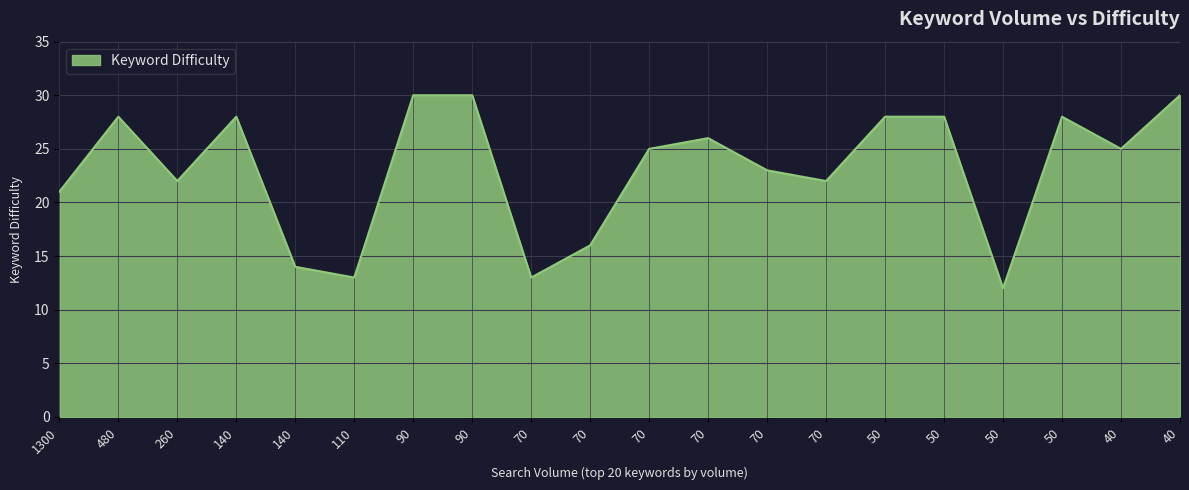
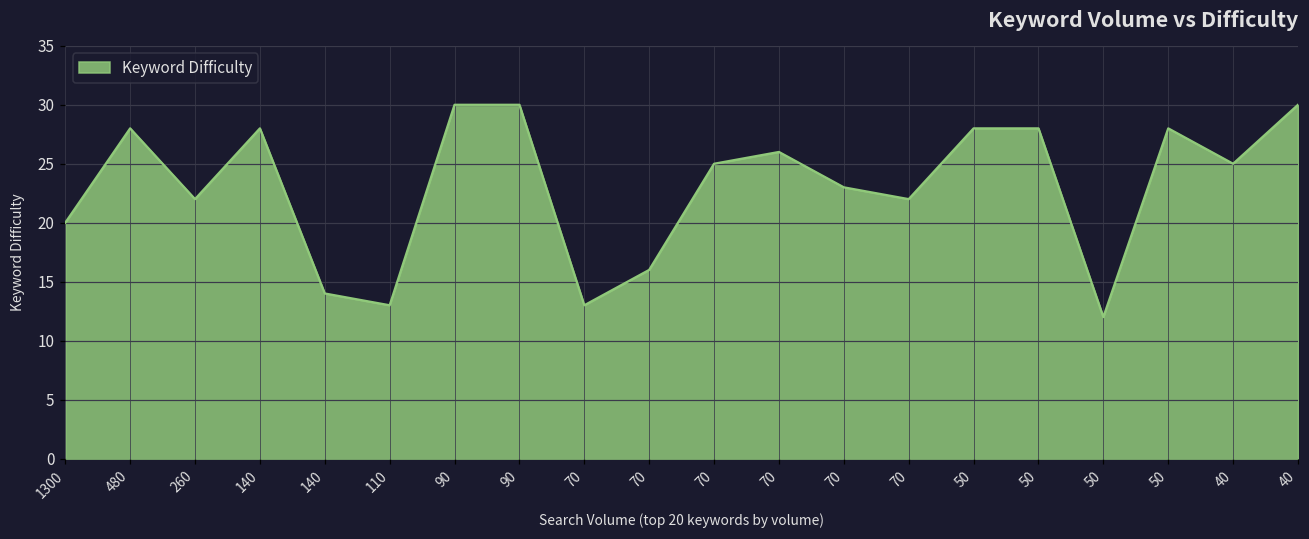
1300: 21 -> 20
